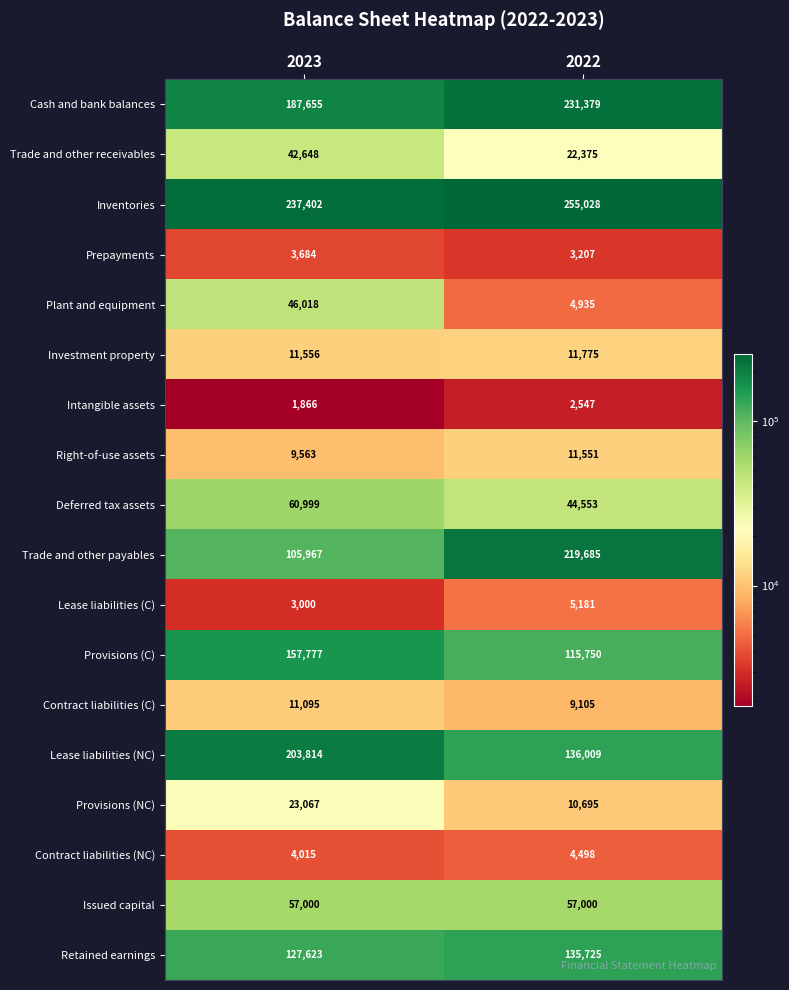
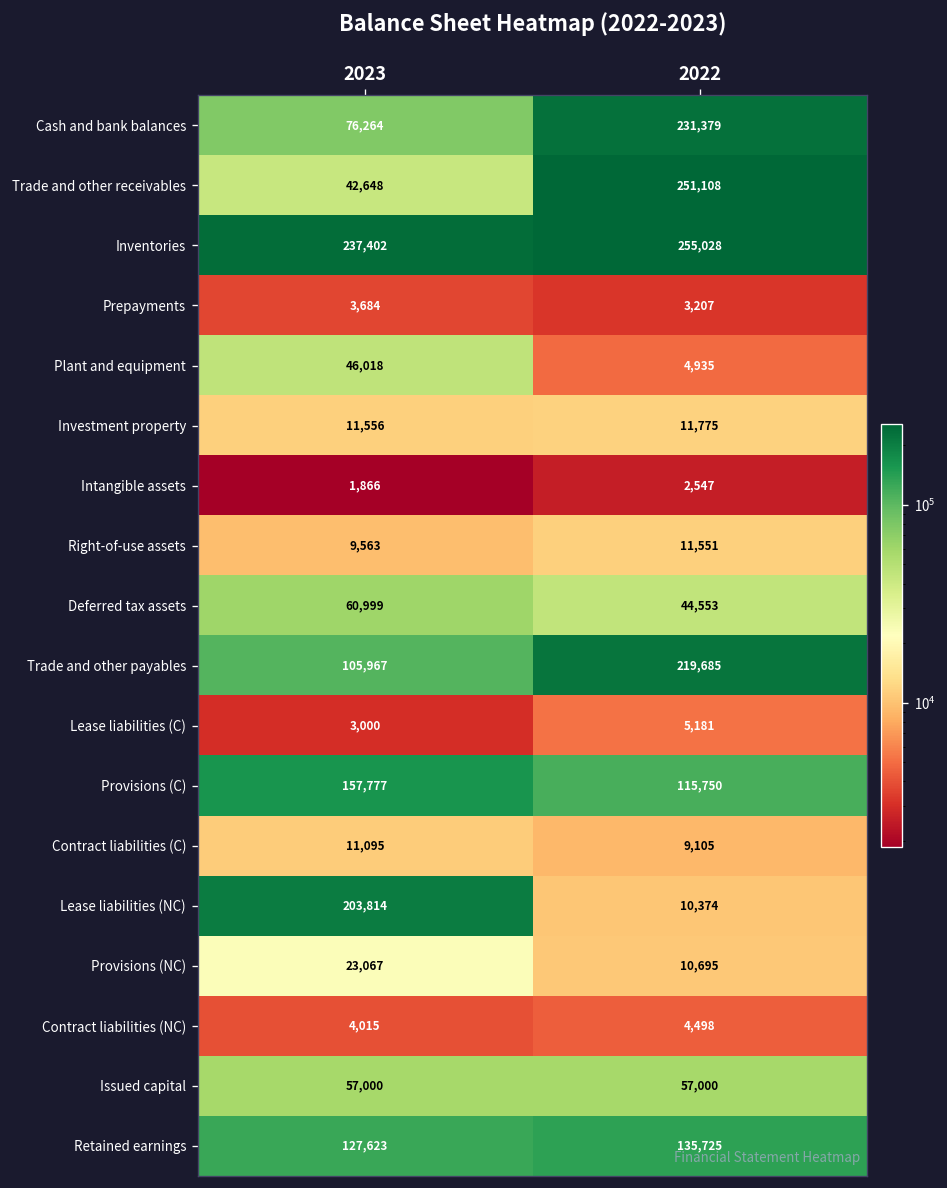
Cash and bank balances, 2023: 187,655 -> 76,264
Trade and other receivables, 2022: 22,375 -> 251,108
Lease liabilities (NC), 2022: 136,009 -> 10,374
